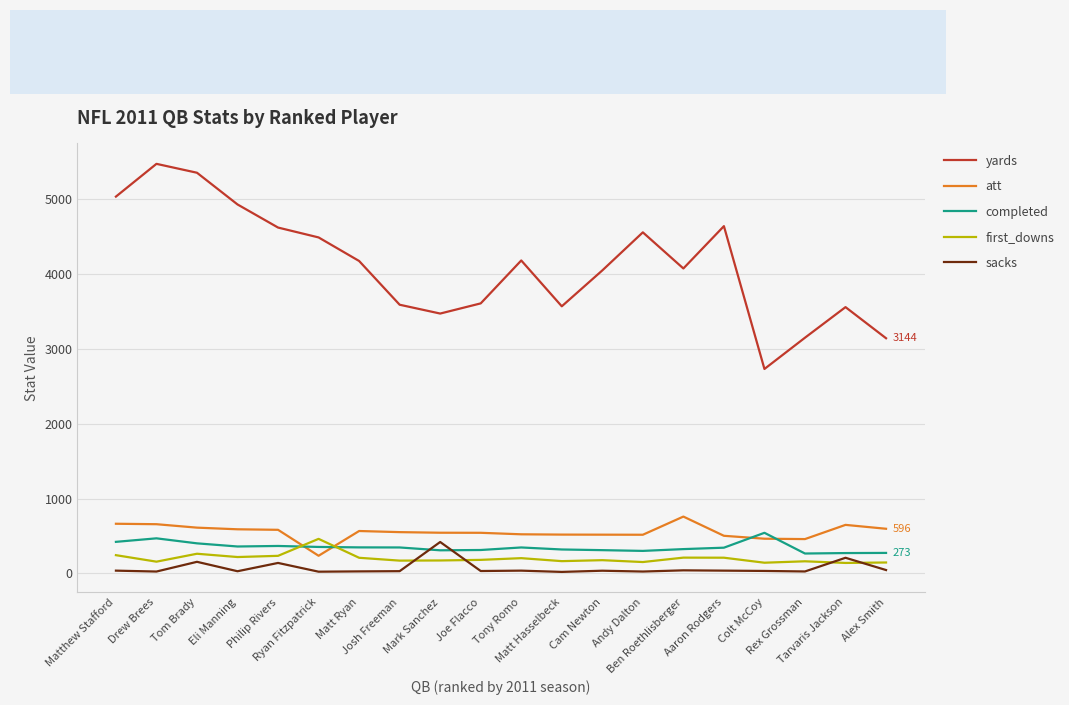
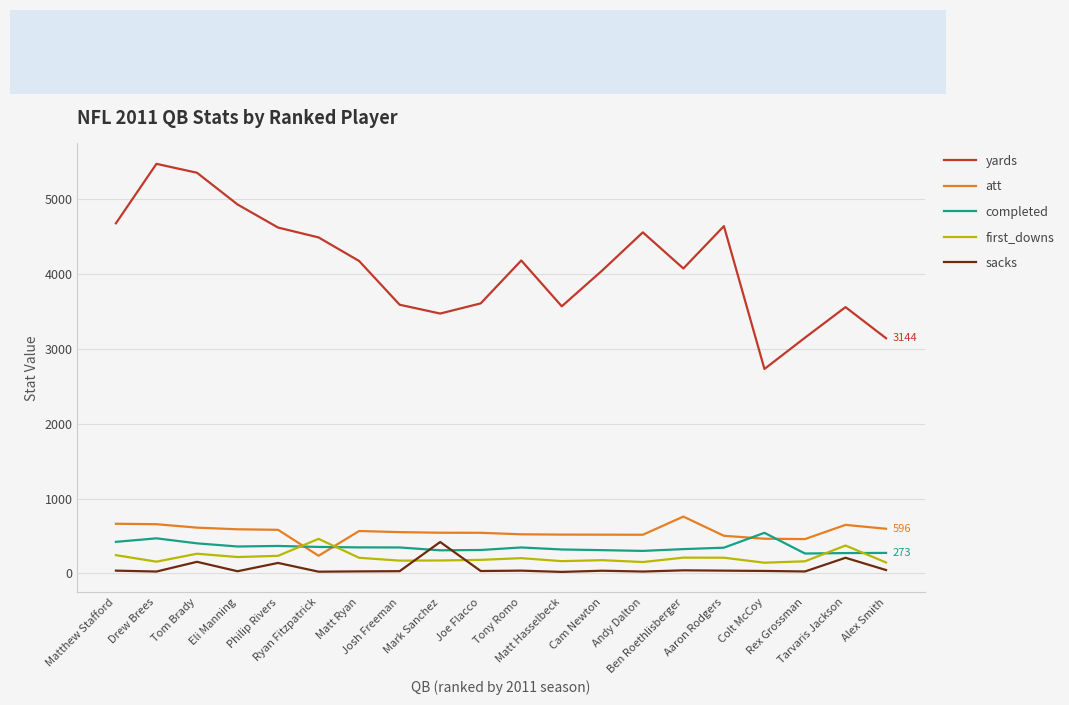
yards, Matthew Stafford: 5000 -> 4700
first_downs, Tarvaris Jackson: 100 -> 400
